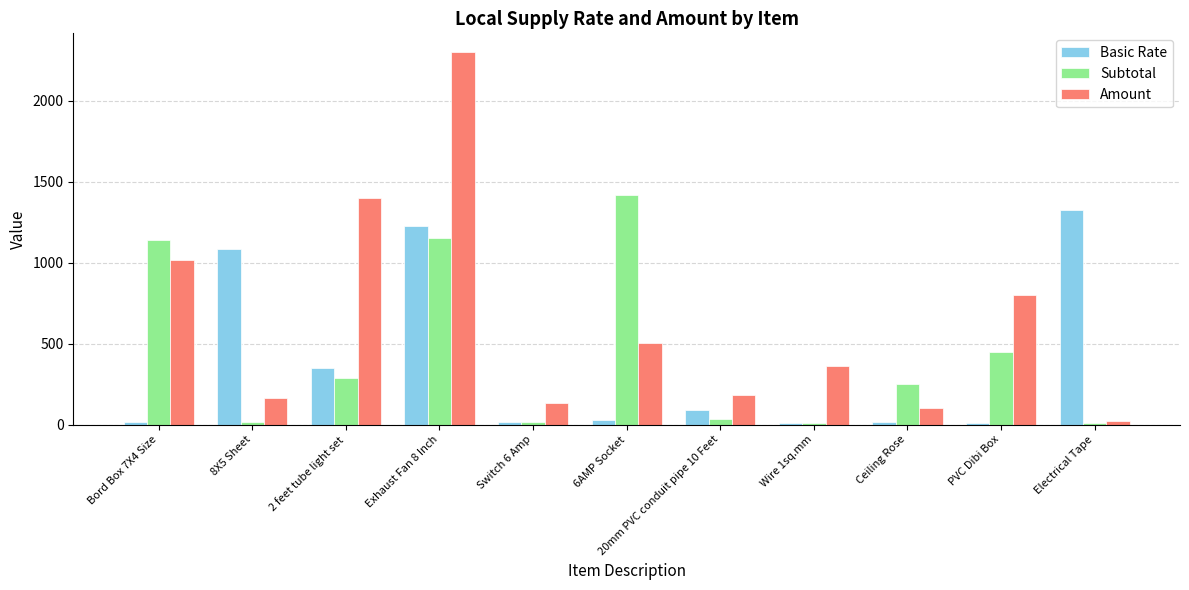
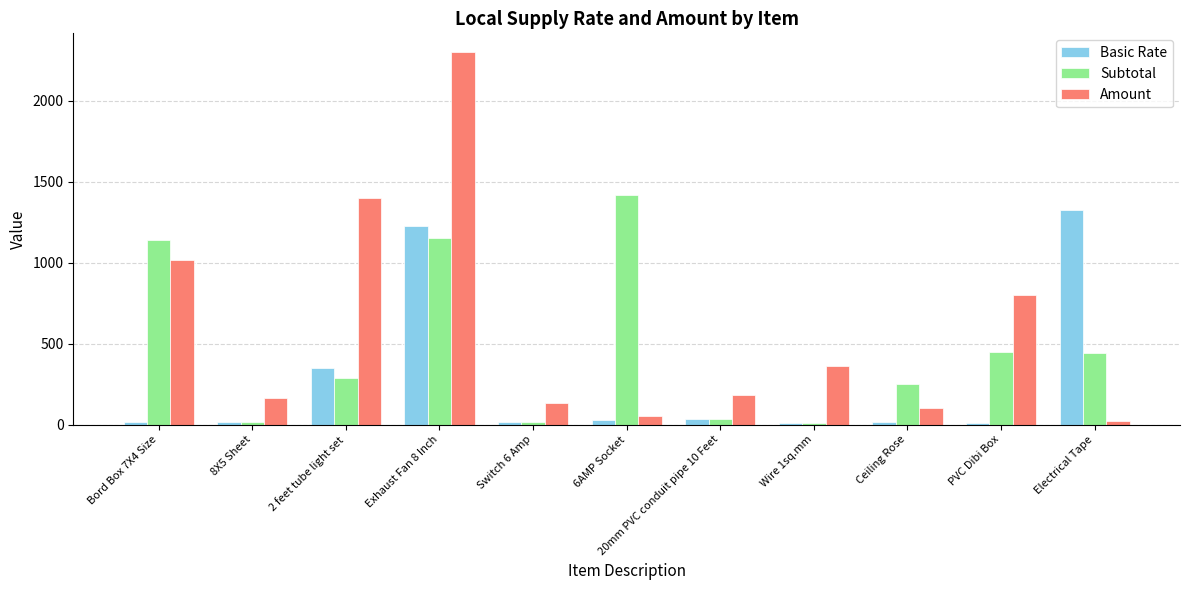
Basic Rate, 8X5 Sheet: 1080 -> 20
Amount, 6AMP Socket: 500 -> 60
Basic Rate, 20mm PVC conduit pipe 10 Feet: 90 -> 40
Subtotal, Electrical Tape: 10 -> 440
